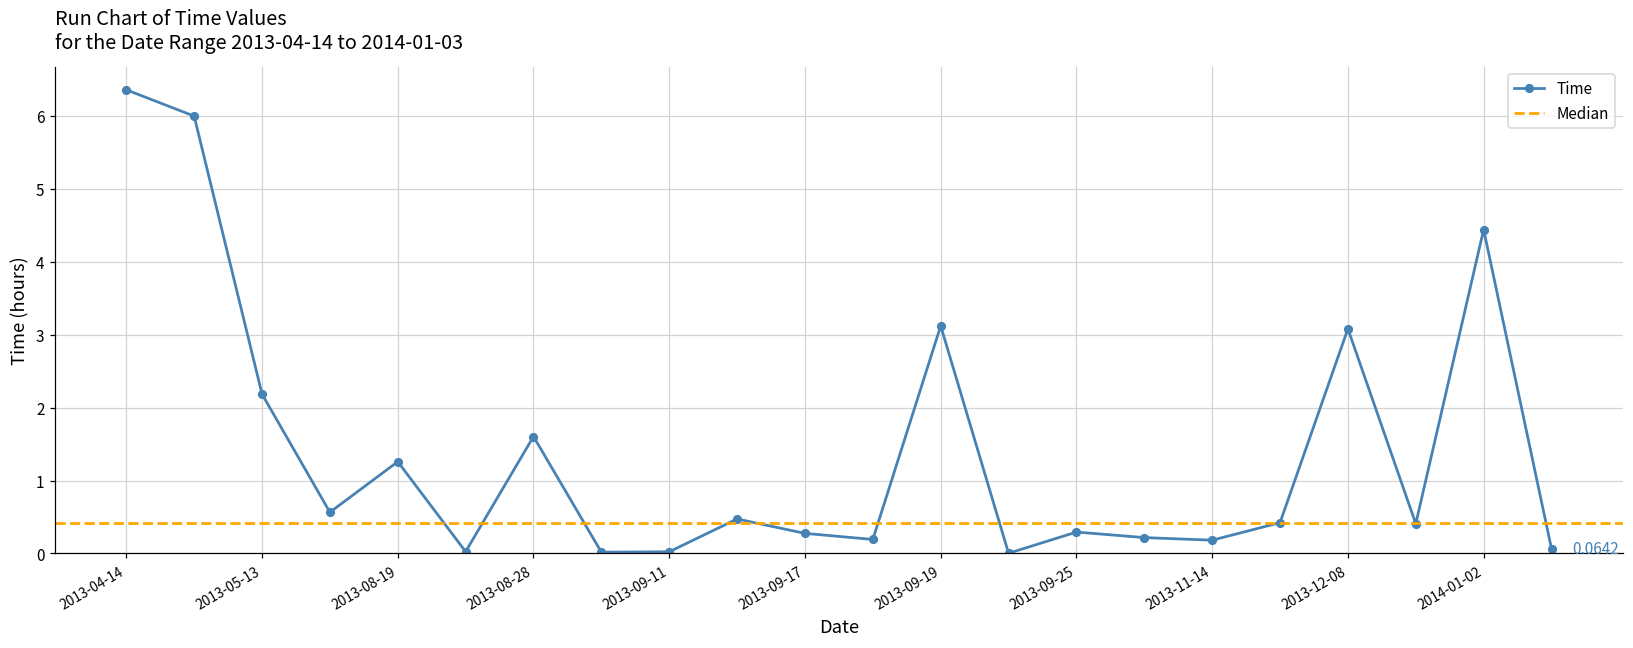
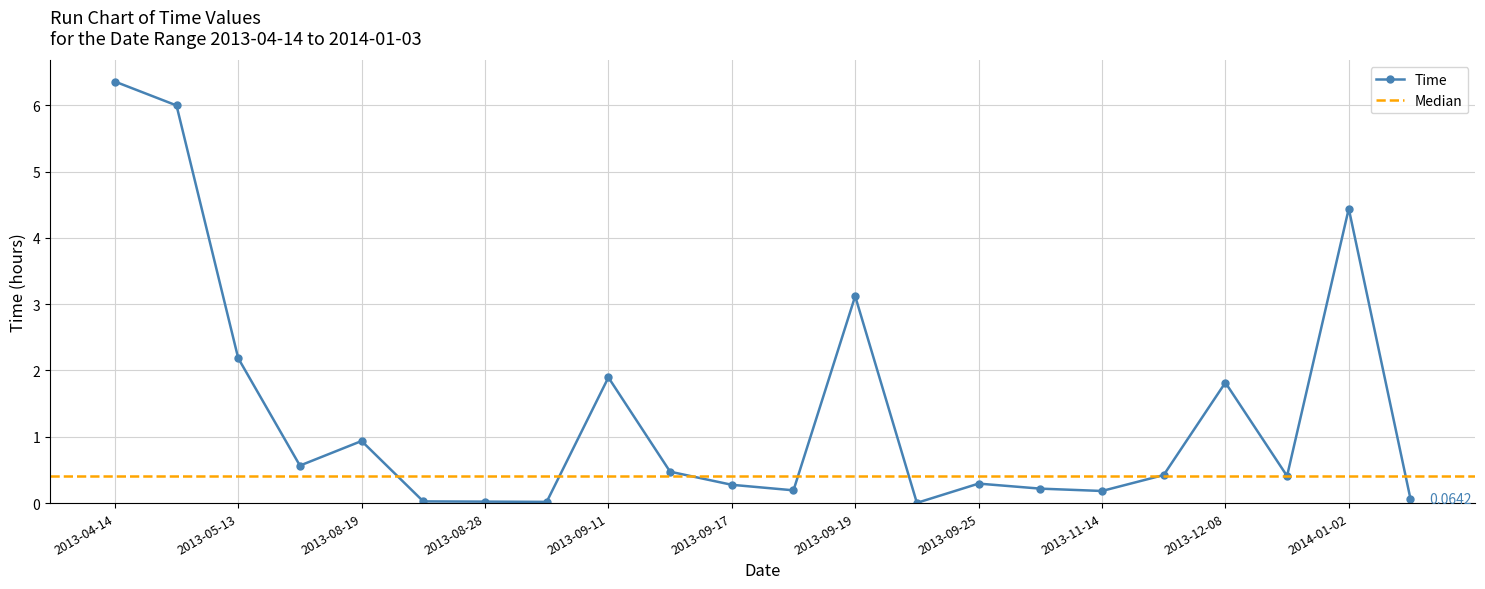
2013-08-19: 1.3 -> 0.9
2013-08-28: 1.6 -> 0.0
2013-09-11: 0.0 -> 1.9
2013-12-08: 3.1 -> 1.8
